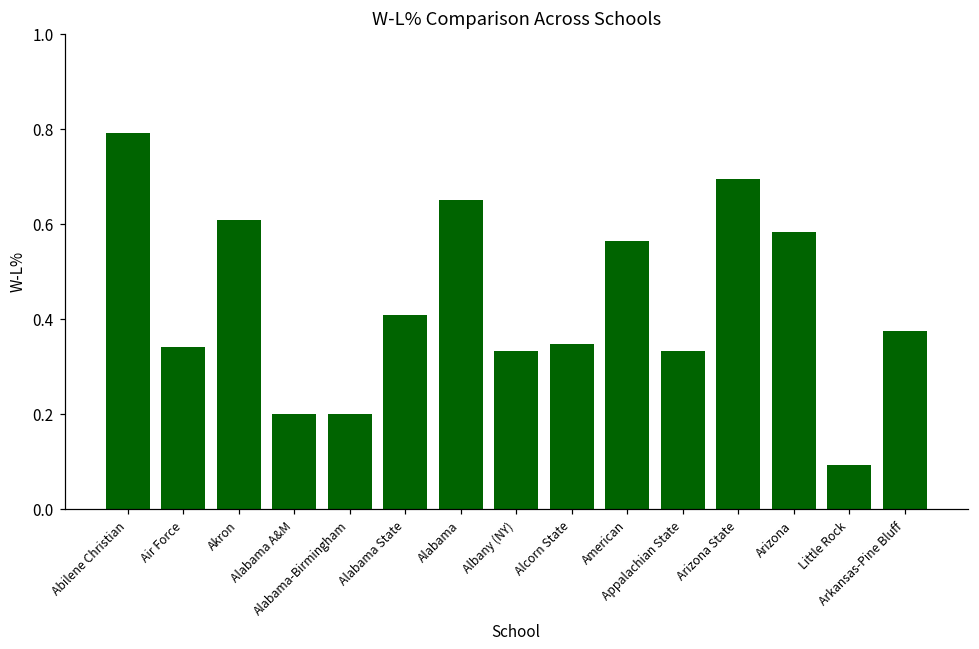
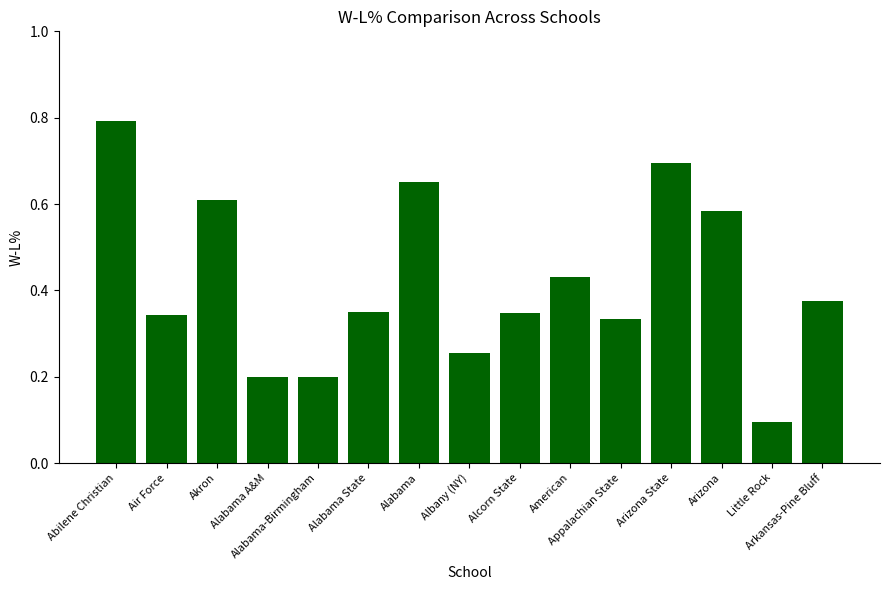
Alabama State: 0.41 -> 0.35
Albany (NY): 0.33 -> 0.25
American: 0.57 -> 0.43
